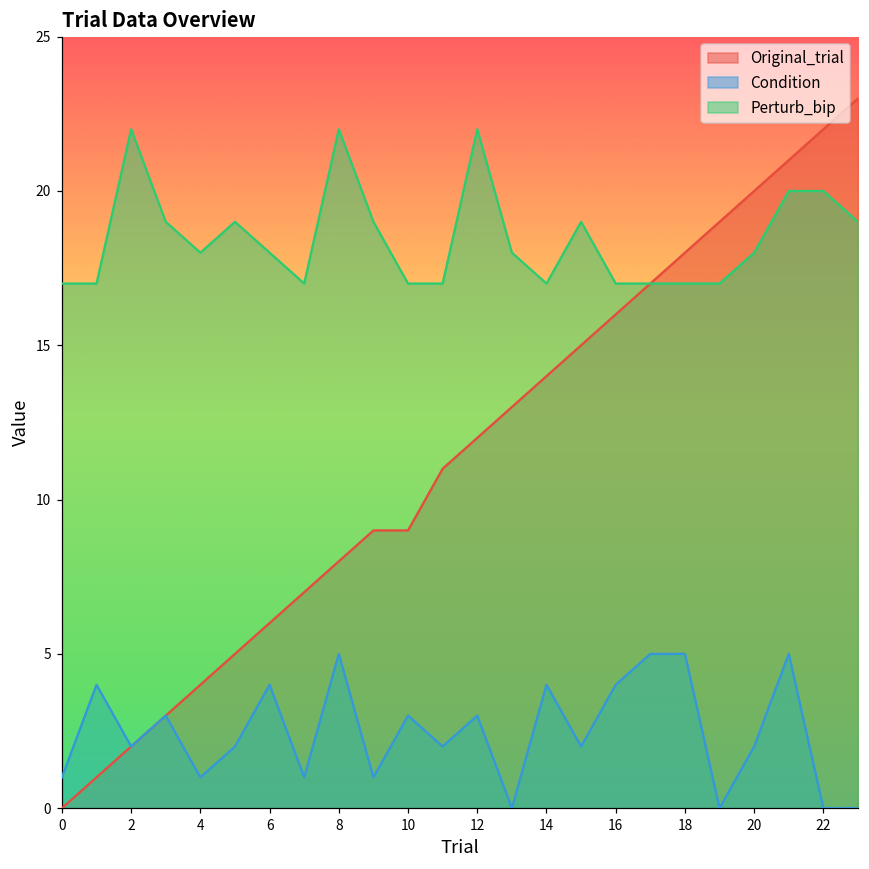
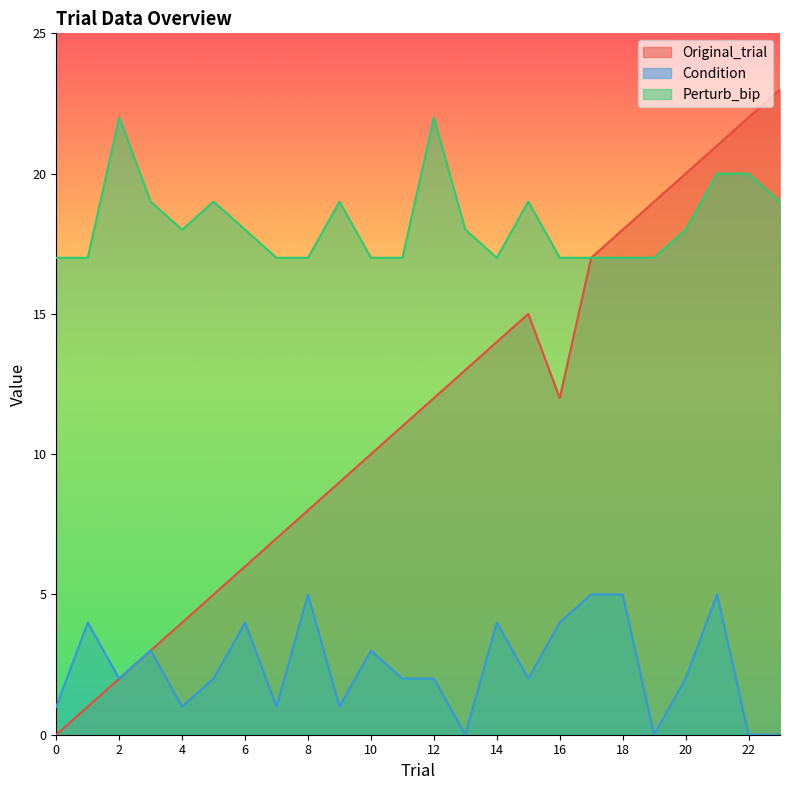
Perturb_bip, 8: 22 -> 17
Original_trial, 10: 9 -> 10
Condition, 12: 3 -> 2
Original_trial, 16: 16 -> 12
